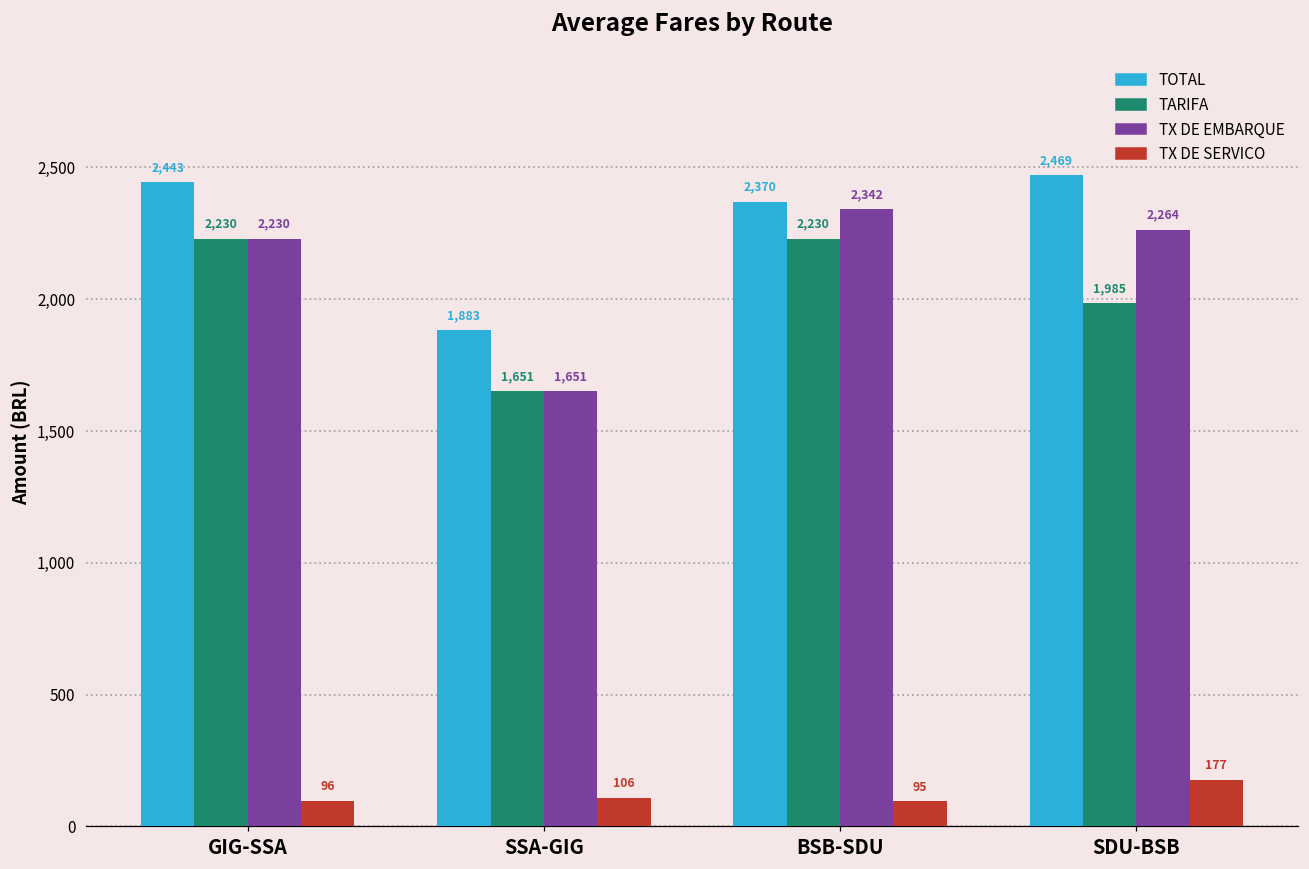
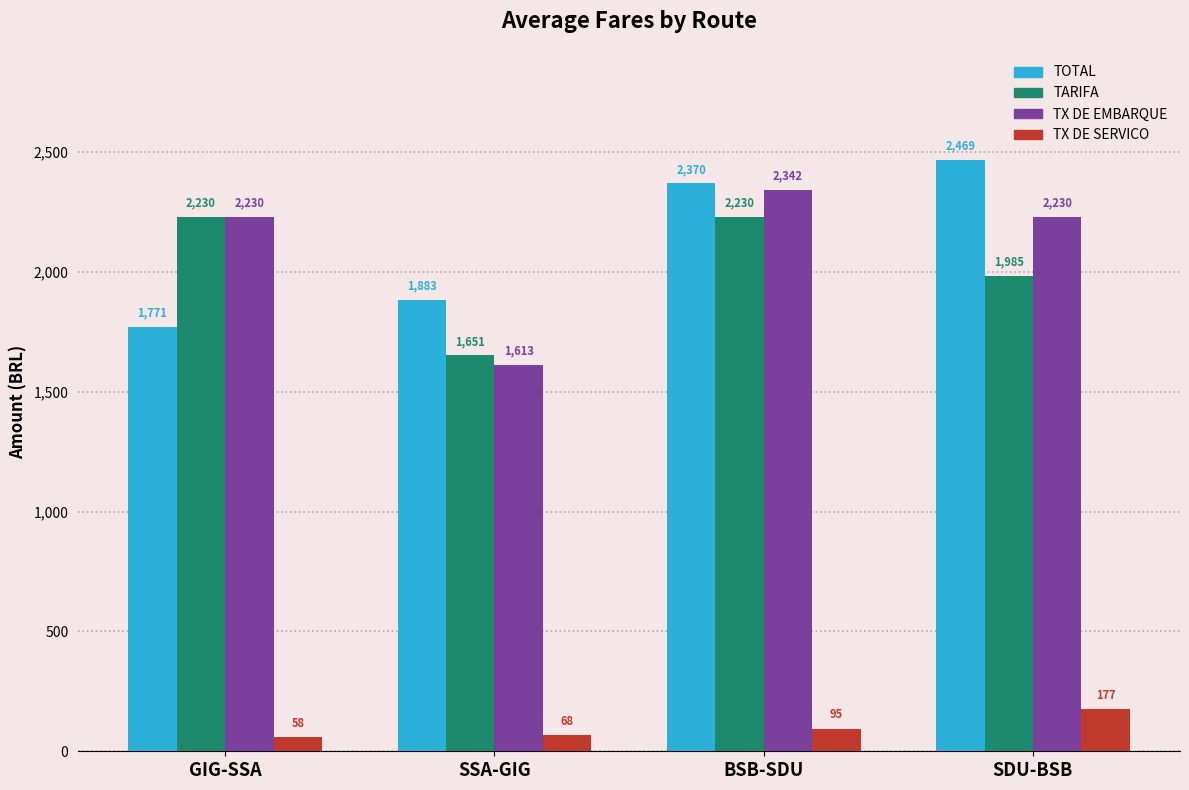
TOTAL, GIG-SSA: 2,443 -> 1,771
TX DE SERVICO, GIG-SSA: 96 -> 58
TX DE EMBARQUE, SSA-GIG: 1,651 -> 1,613
TX DE SERVICO, SSA-GIG: 106 -> 68
TX DE EMBARQUE, SDU-BSB: 2,264 -> 2,230
